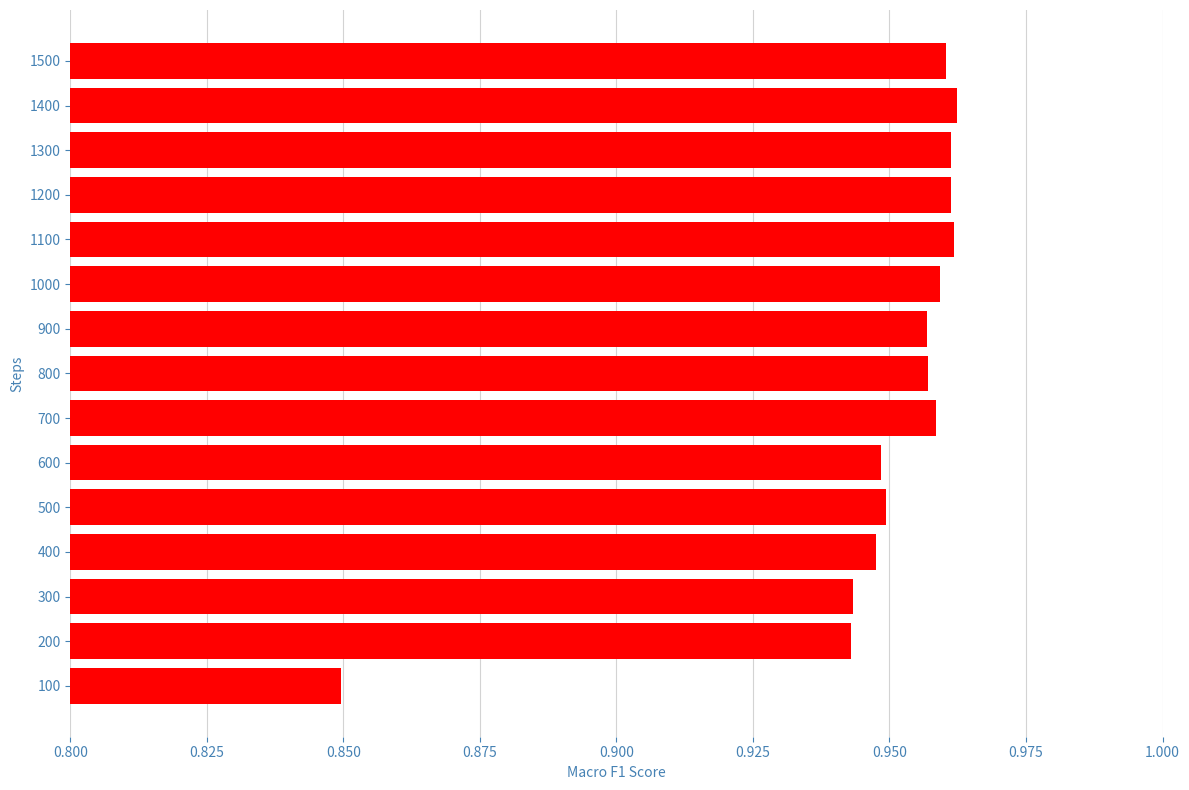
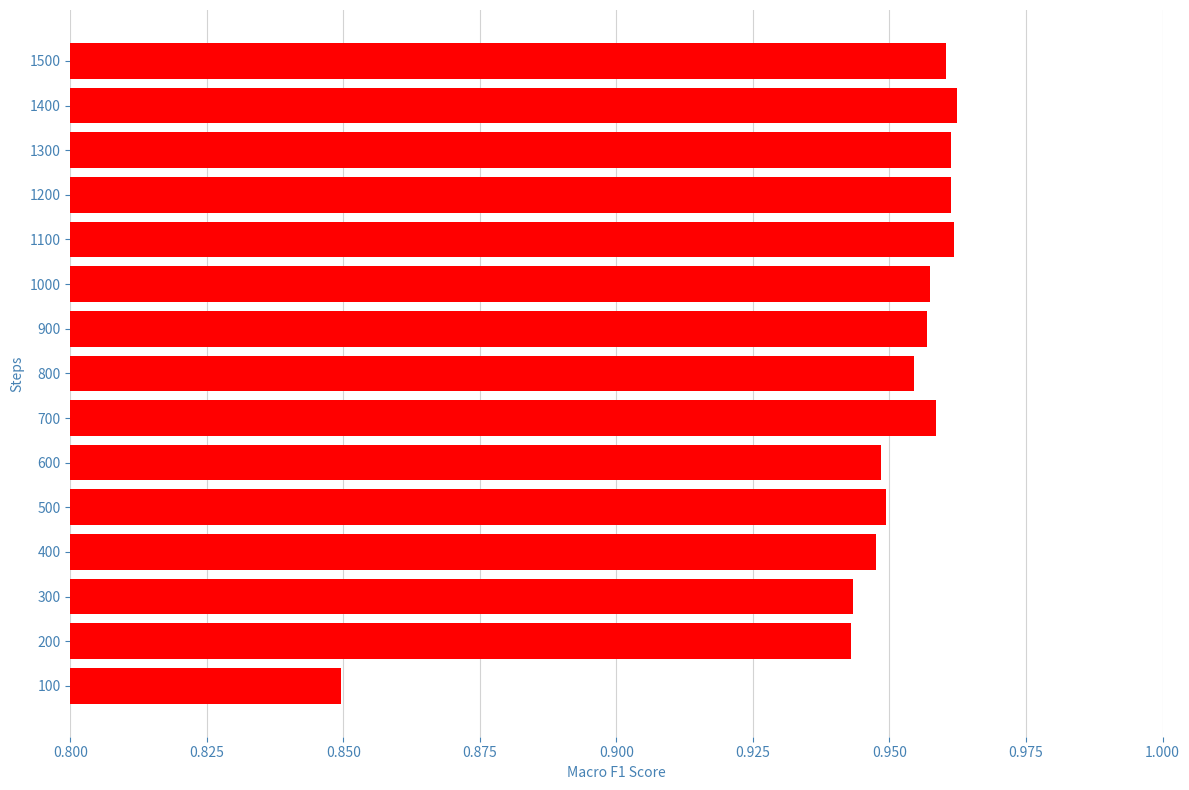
1000: 0.959 -> 0.957
800: 0.957 -> 0.954
